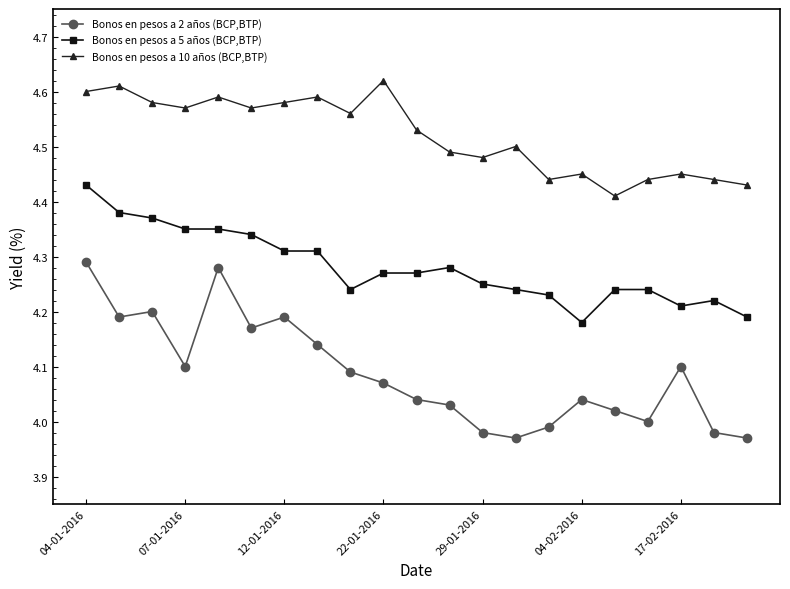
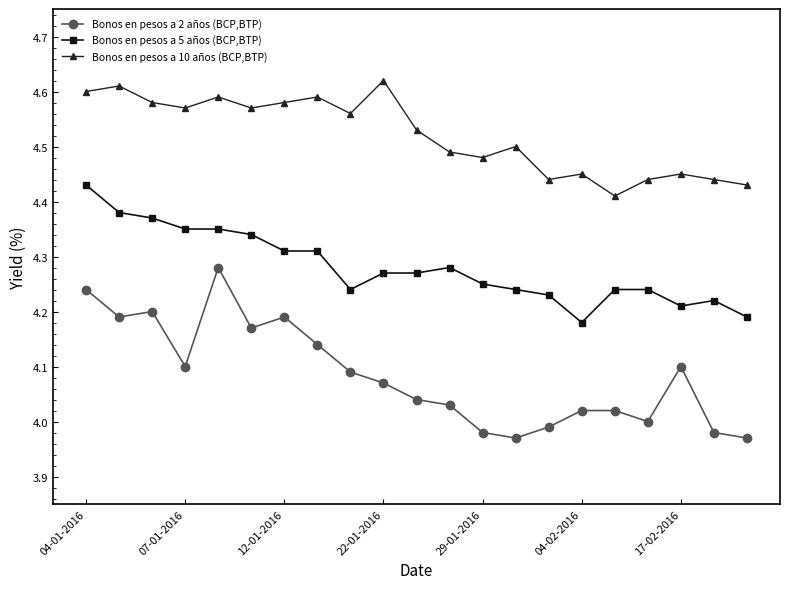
Bonos en pesos a 2 años (BCP,BTP), 04-01-2016: 4.29 -> 4.24
Bonos en pesos a 2 años (BCP,BTP), 04-02-2016: 4.04 -> 4.02
